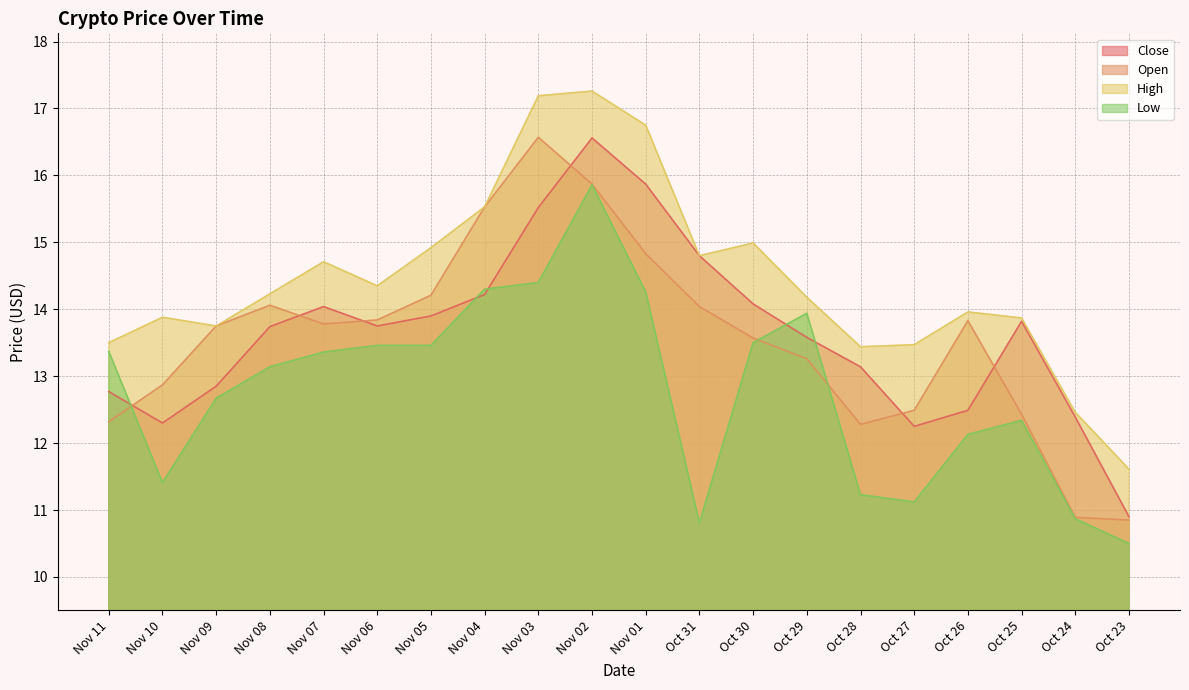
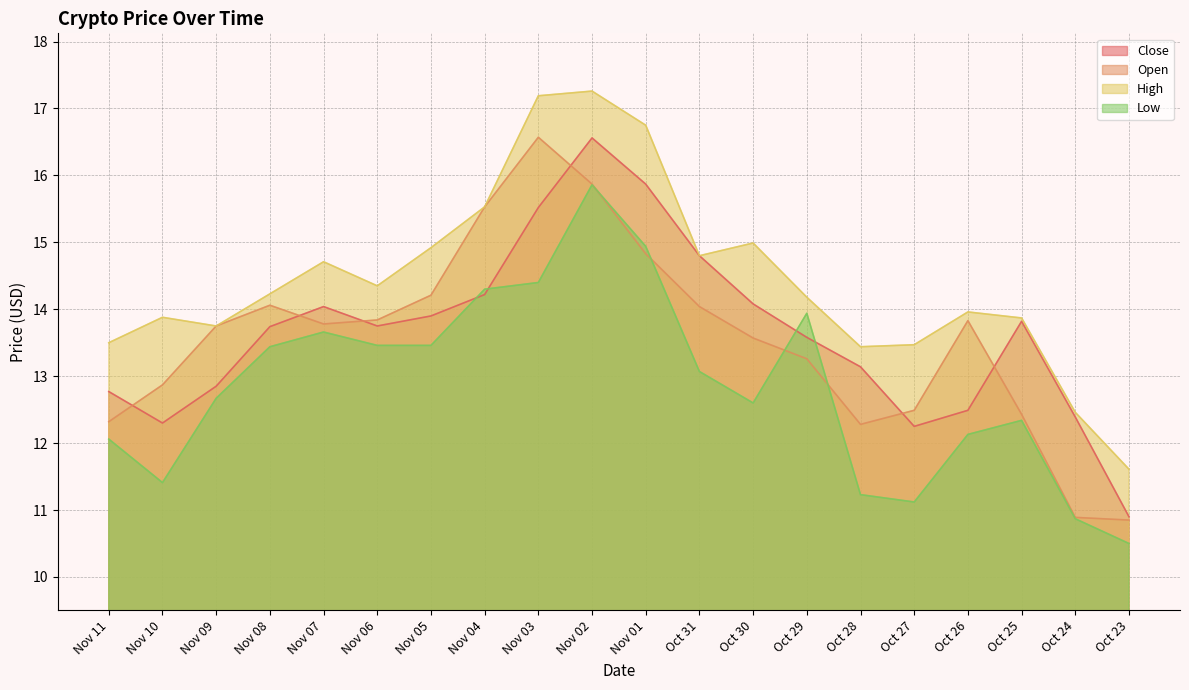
Low, Nov 11: 13.4 -> 12.1
Low, Nov 08: 13.1 -> 13.4
Low, Nov 07: 13.4 -> 13.7
Low, Nov 01: 14.3 -> 14.9
Low, Oct 31: 10.8 -> 13.1
Low, Oct 30: 13.5 -> 12.6
